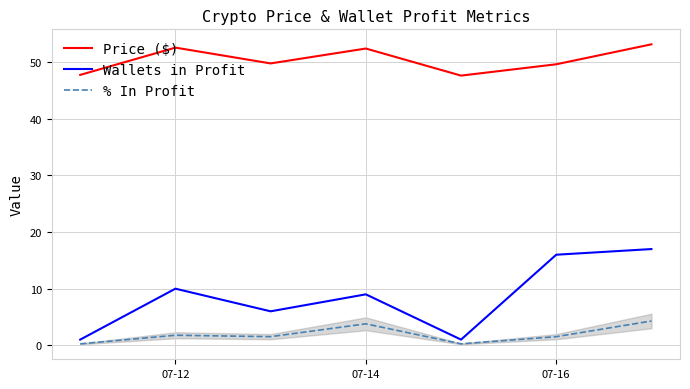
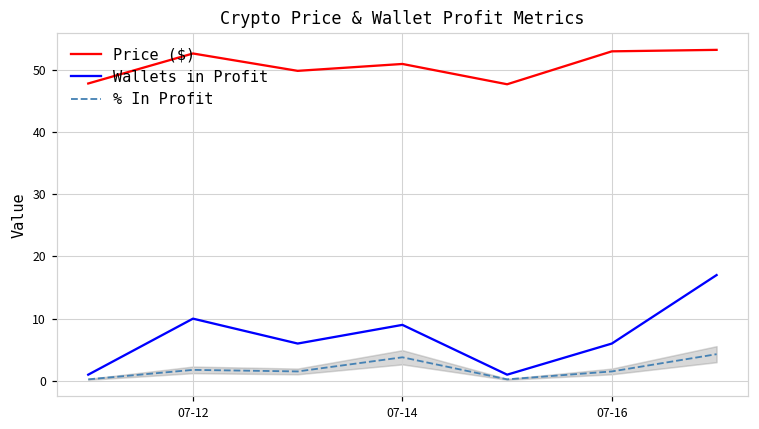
Price ($), 07-14: 52 -> 51
Price ($), 07-16: 50 -> 53
Wallets in Profit, 07-16: 16 -> 6
